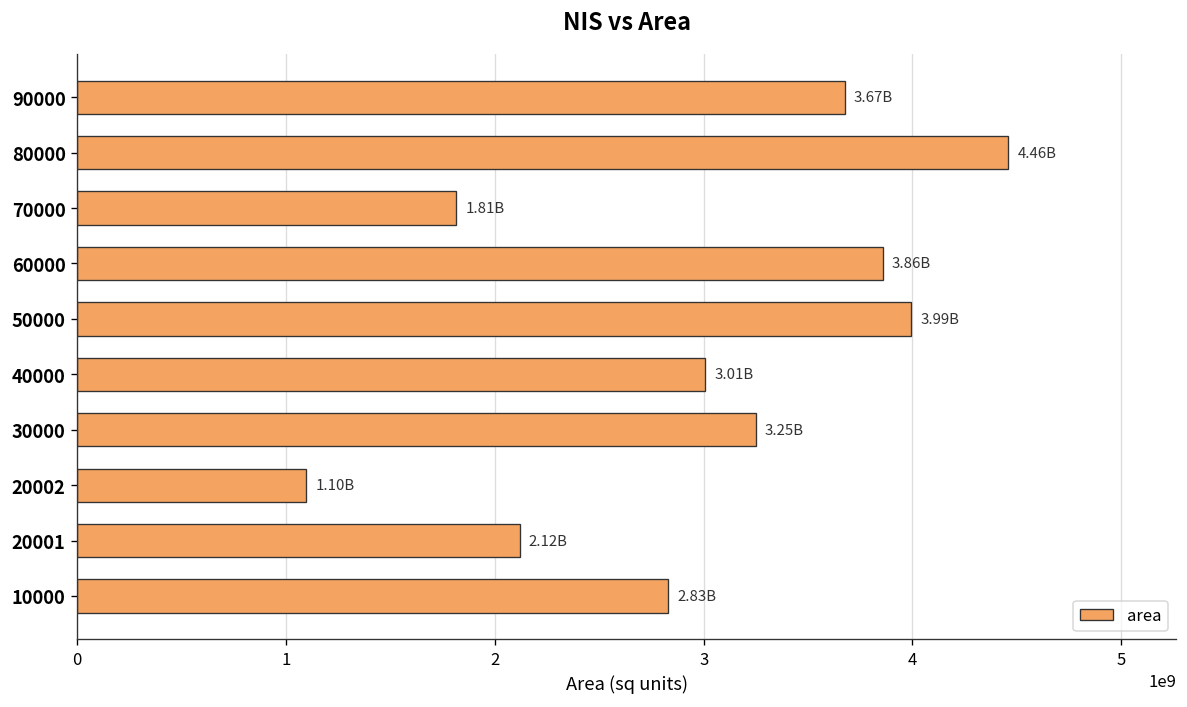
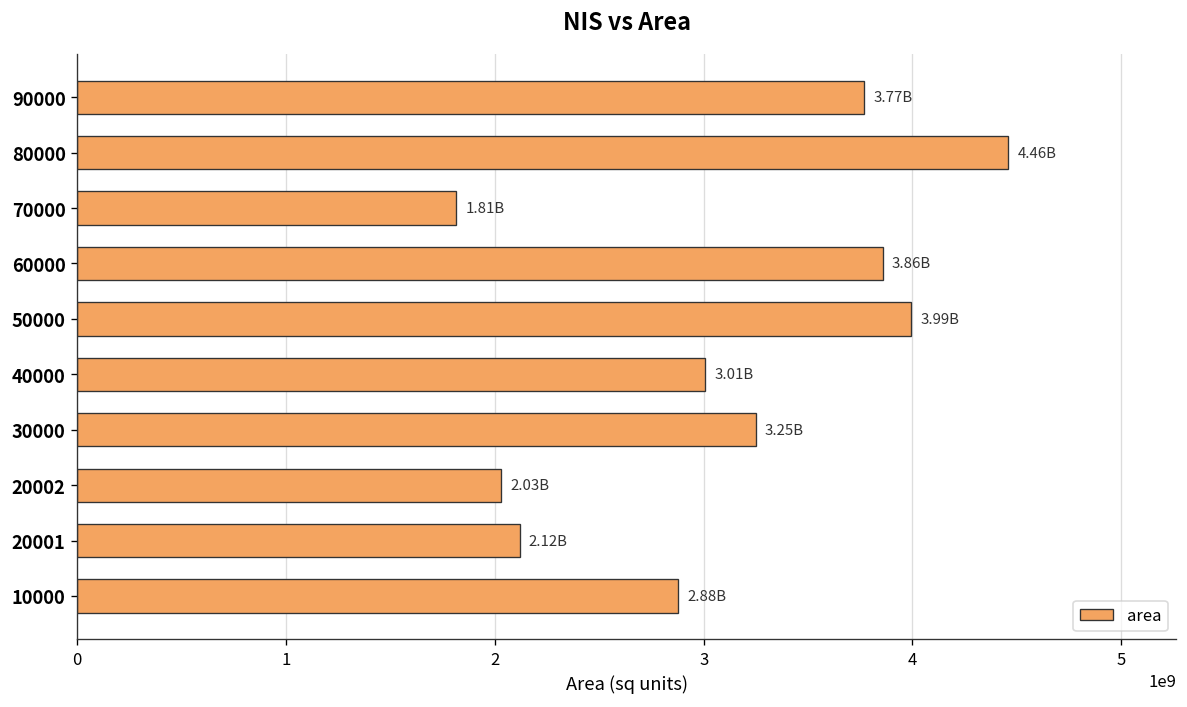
90000: 3.67B -> 3.77B
20002: 1.10B -> 2.03B
10000: 2.83B -> 2.88B
